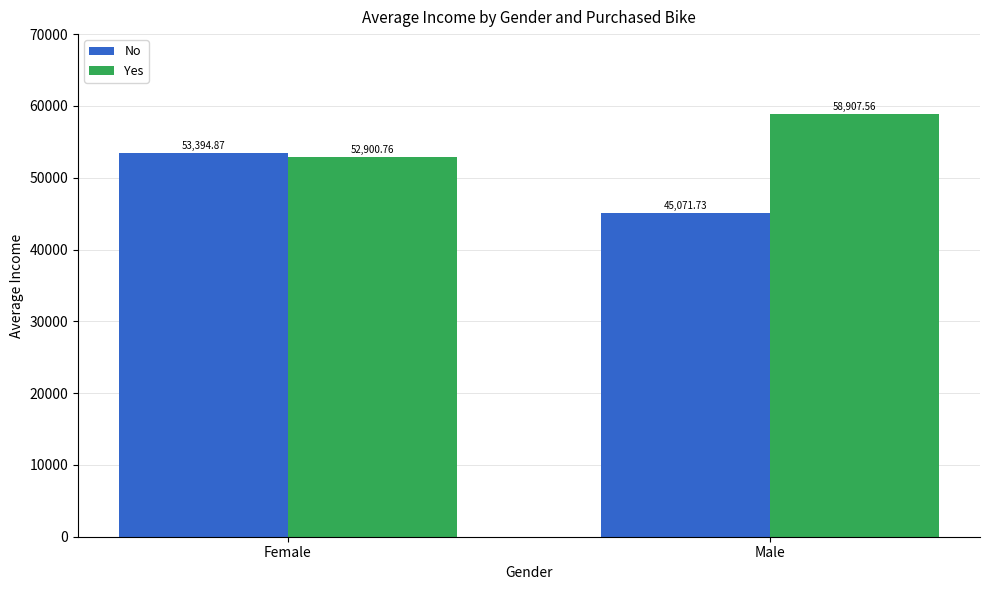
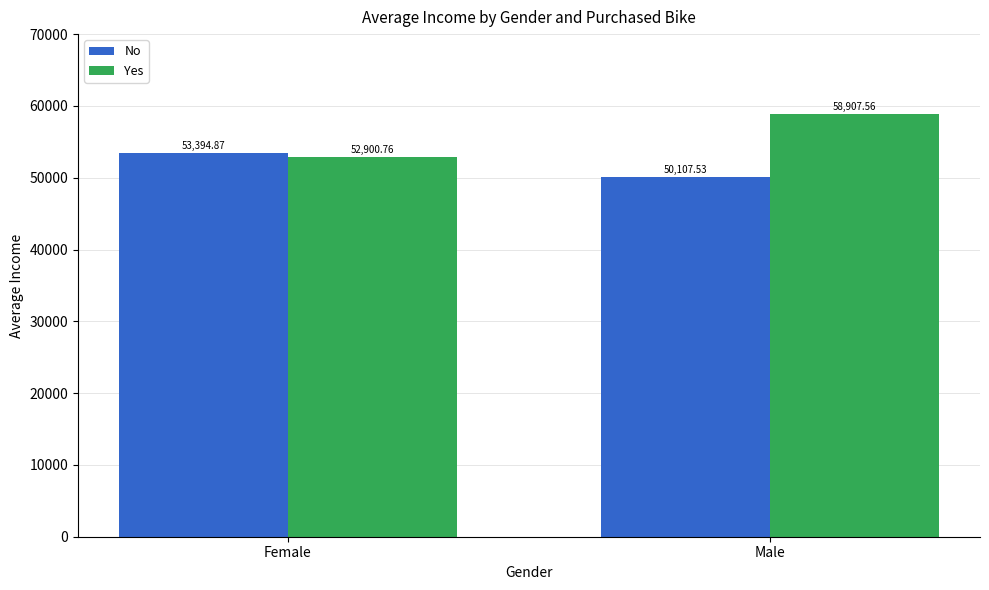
No, Male: 45,071.73 -> 50,107.53
